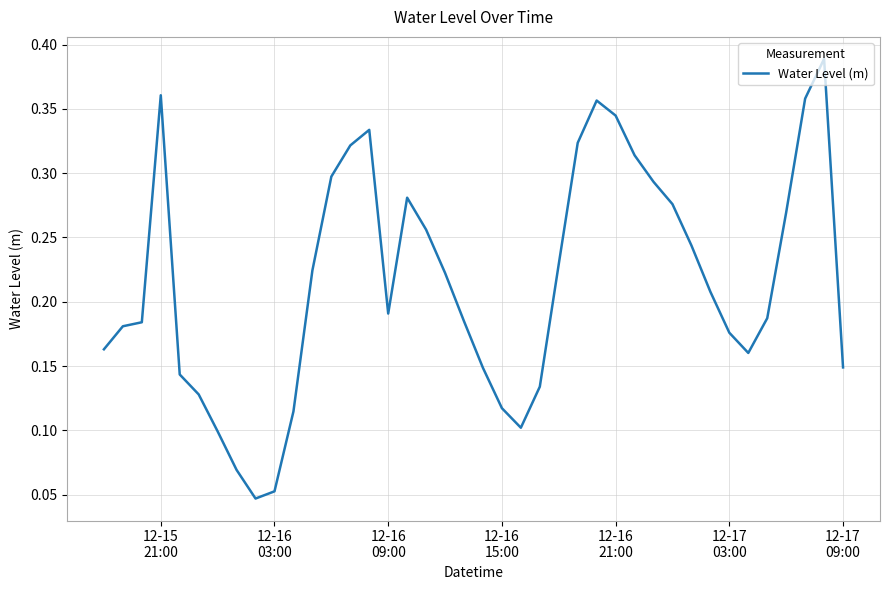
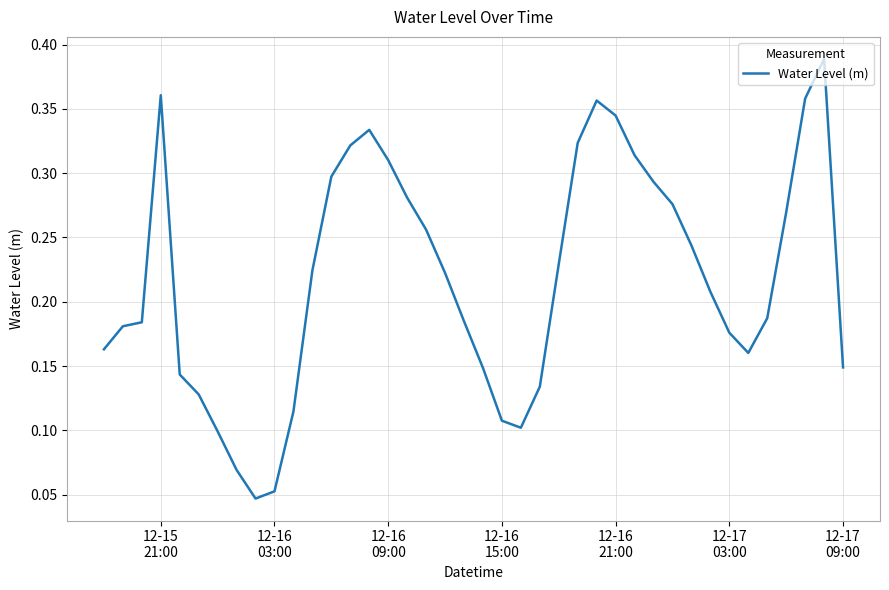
12-16 09:00: 0.191 -> 0.310
12-16 15:00: 0.117 -> 0.108
